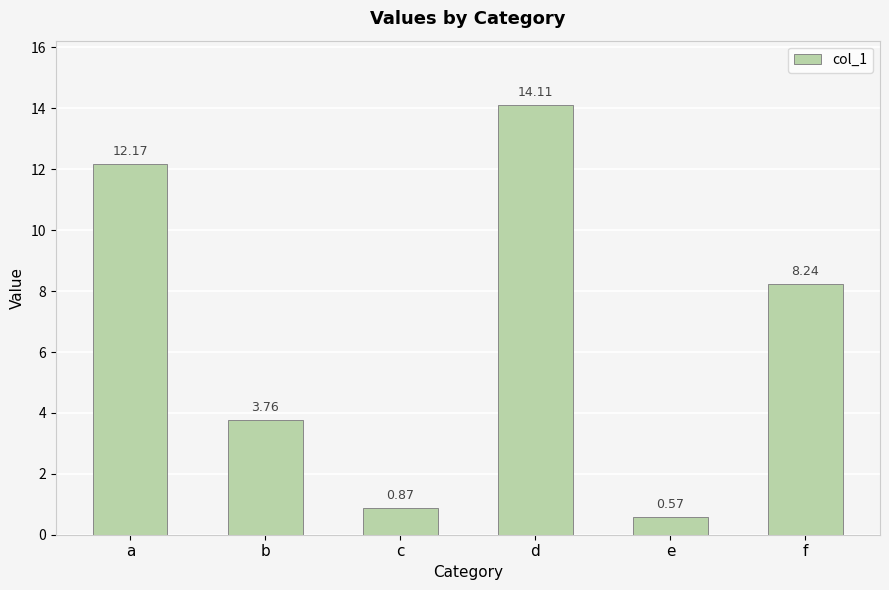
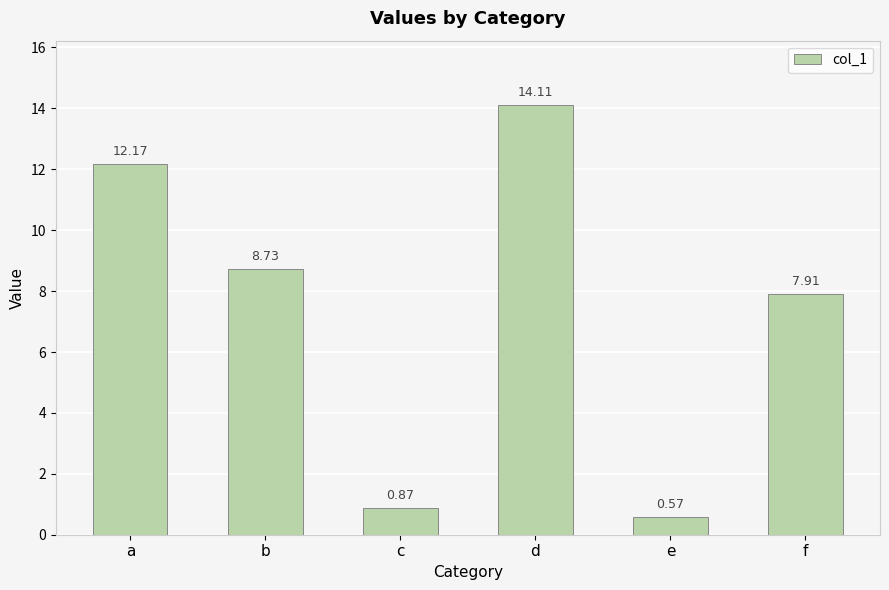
b: 3.76 -> 8.73
f: 8.24 -> 7.91
